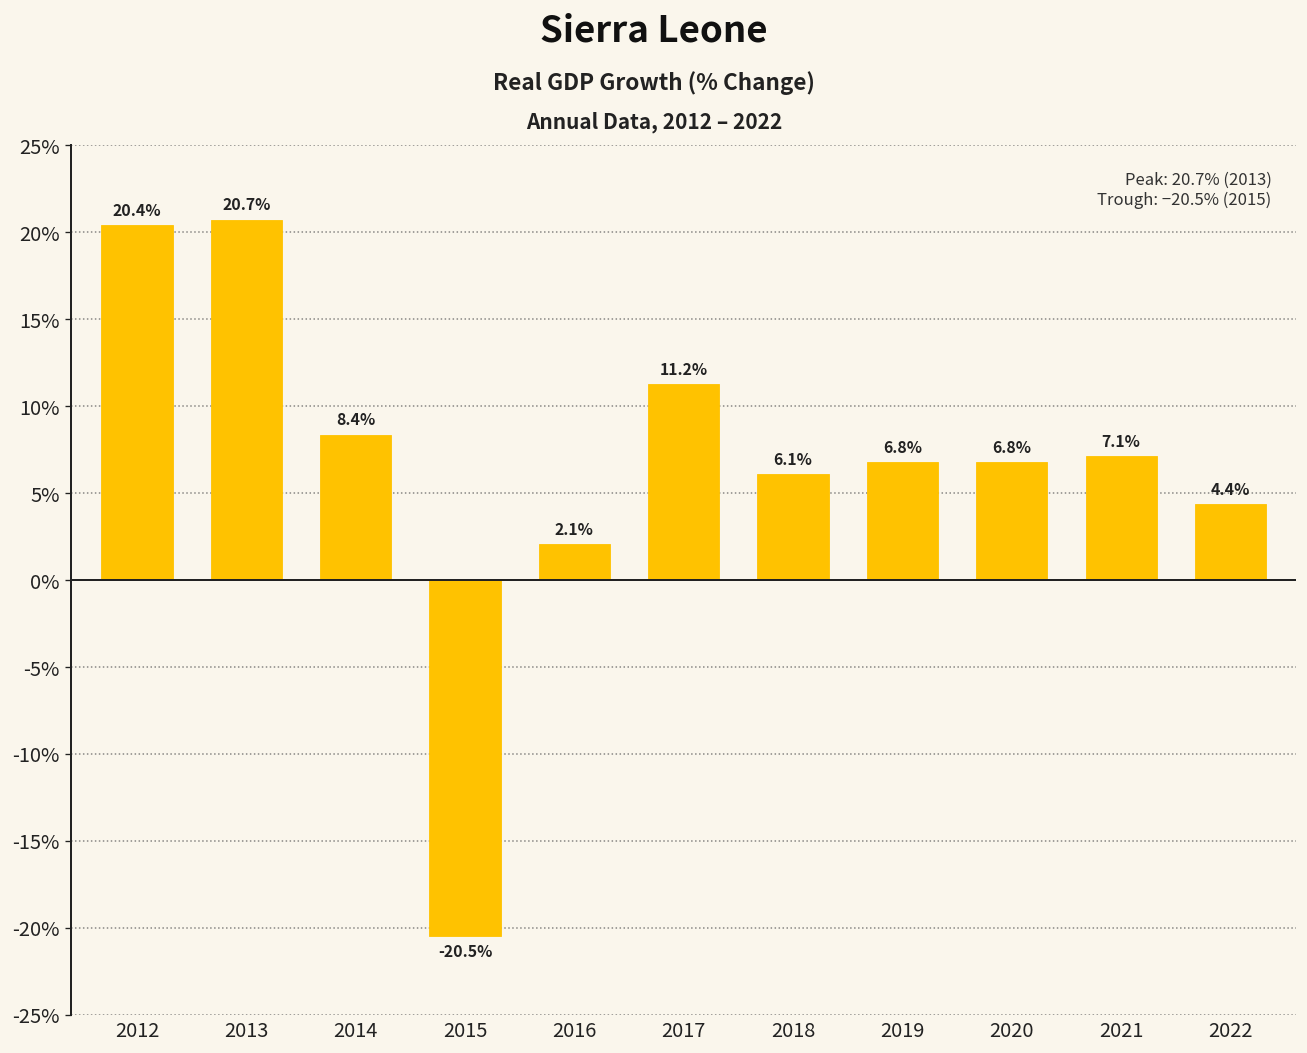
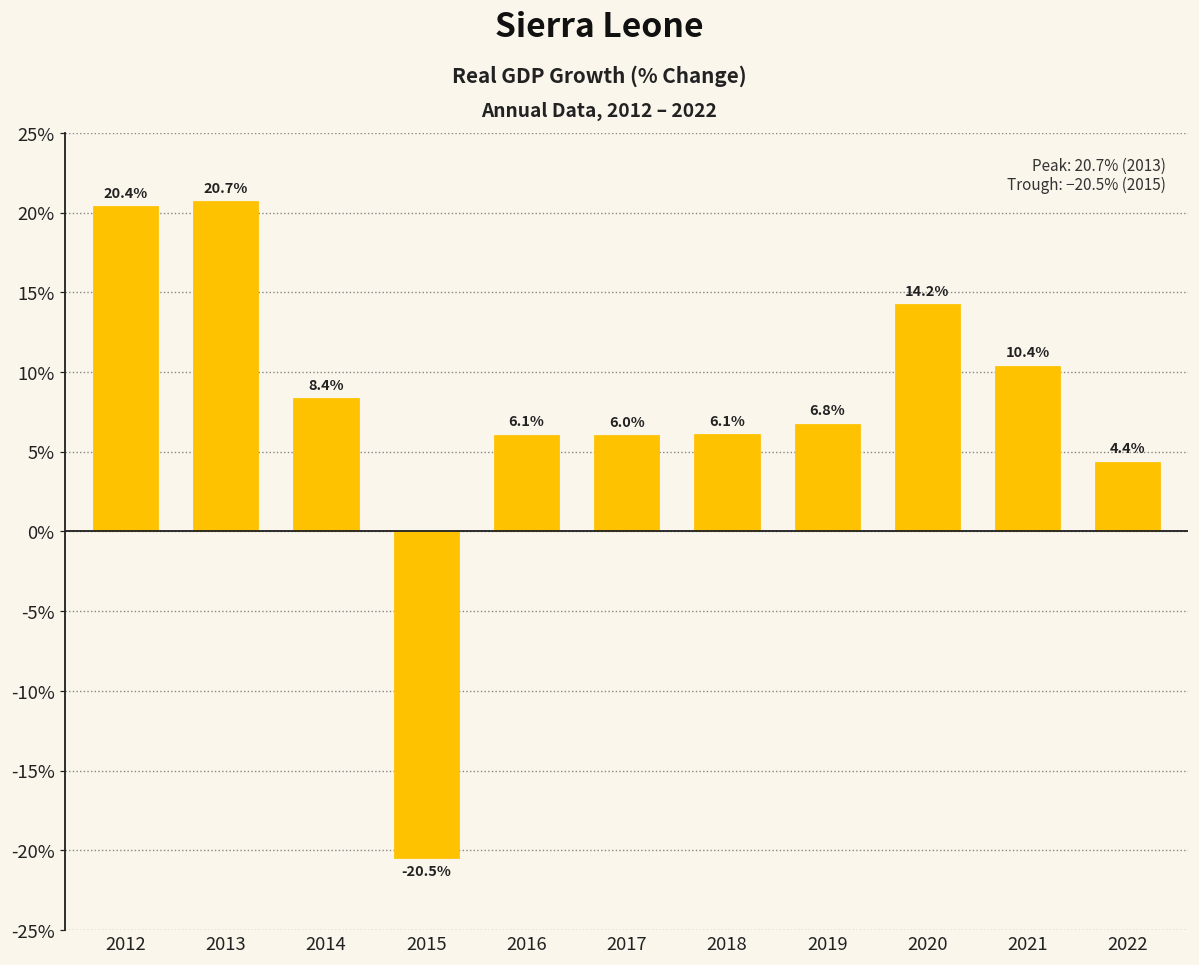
2016: 2.1% -> 6.1%
2017: 11.2% -> 6.0%
2020: 6.8% -> 14.2%
2021: 7.1% -> 10.4%
